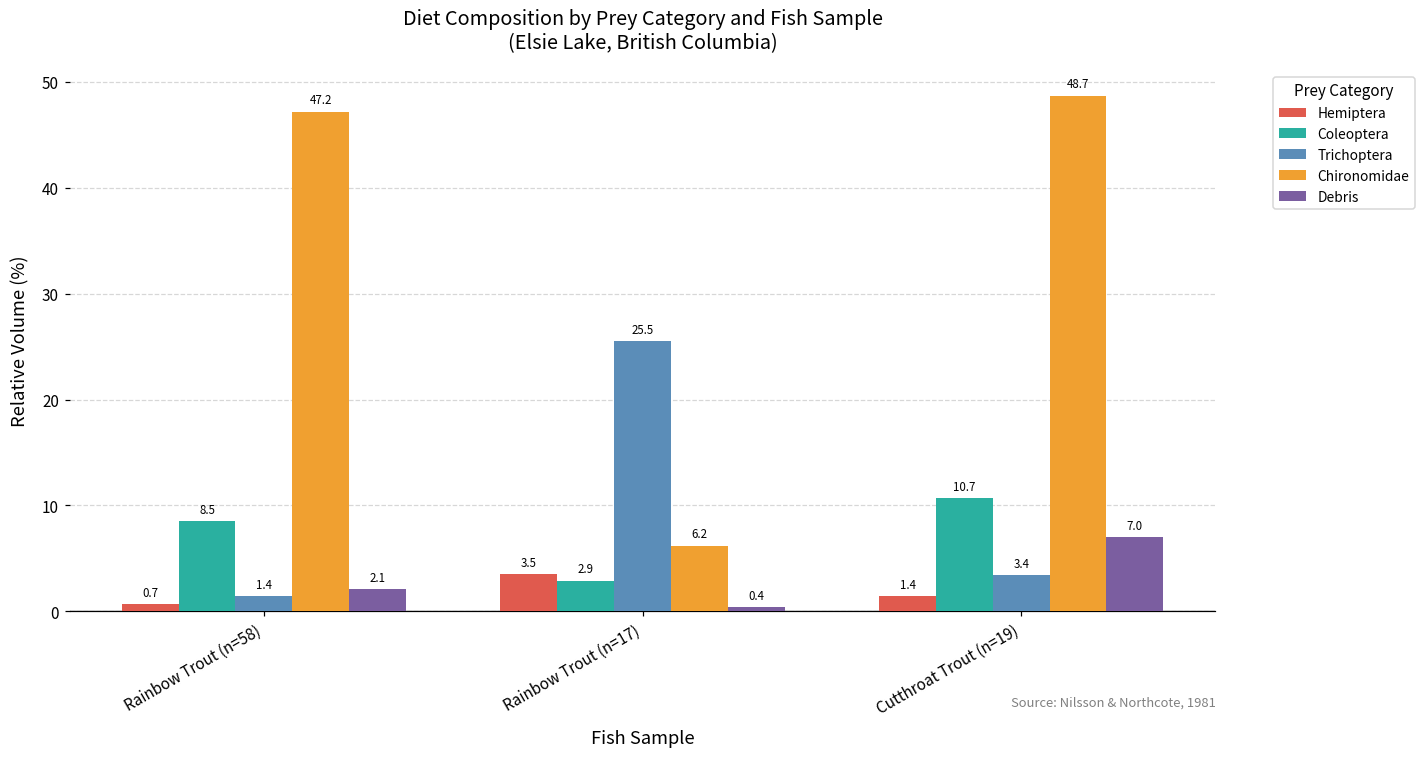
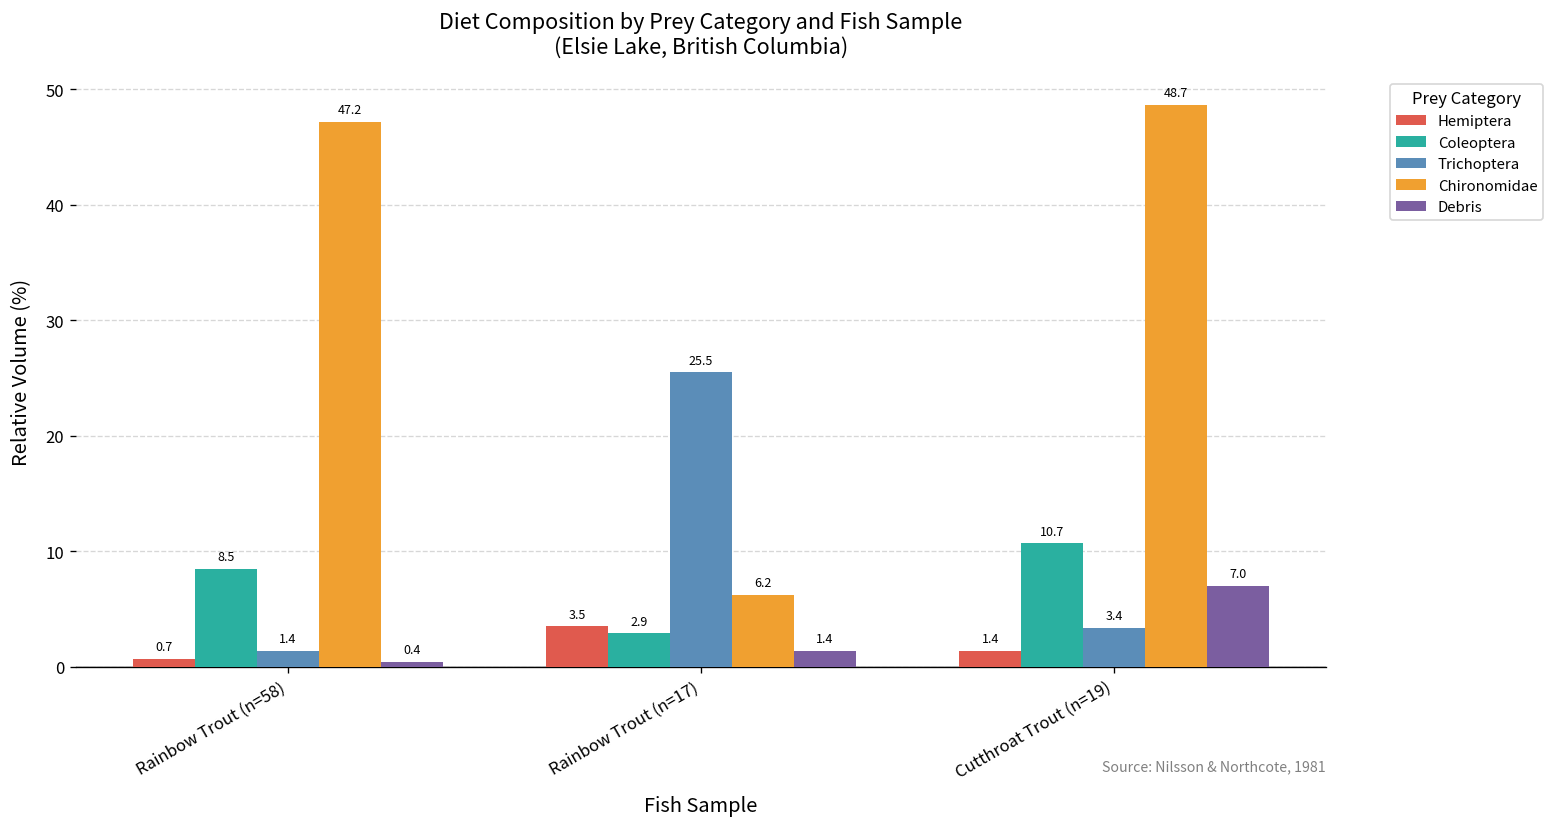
Debris, Rainbow Trout (n=58): 2.1 -> 0.4
Debris, Rainbow Trout (n=17): 0.4 -> 1.4
